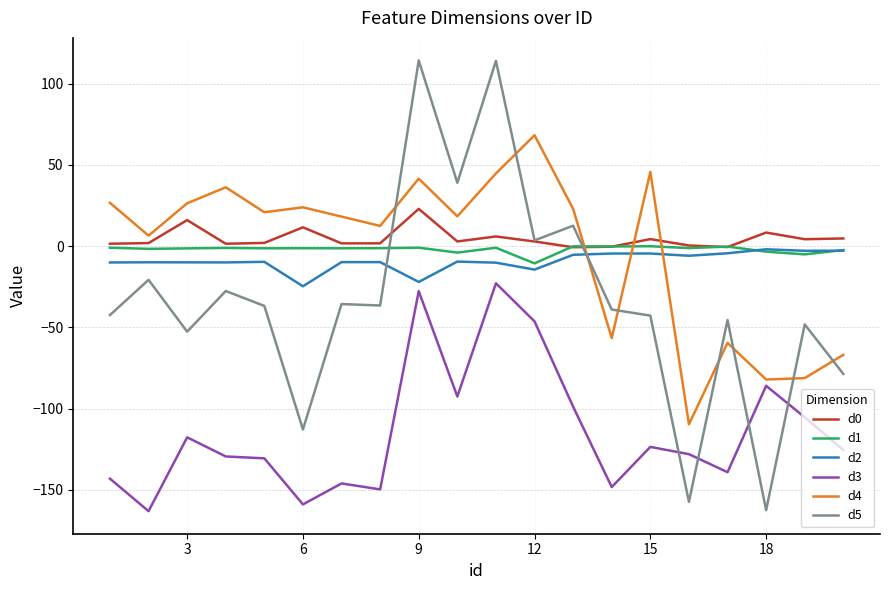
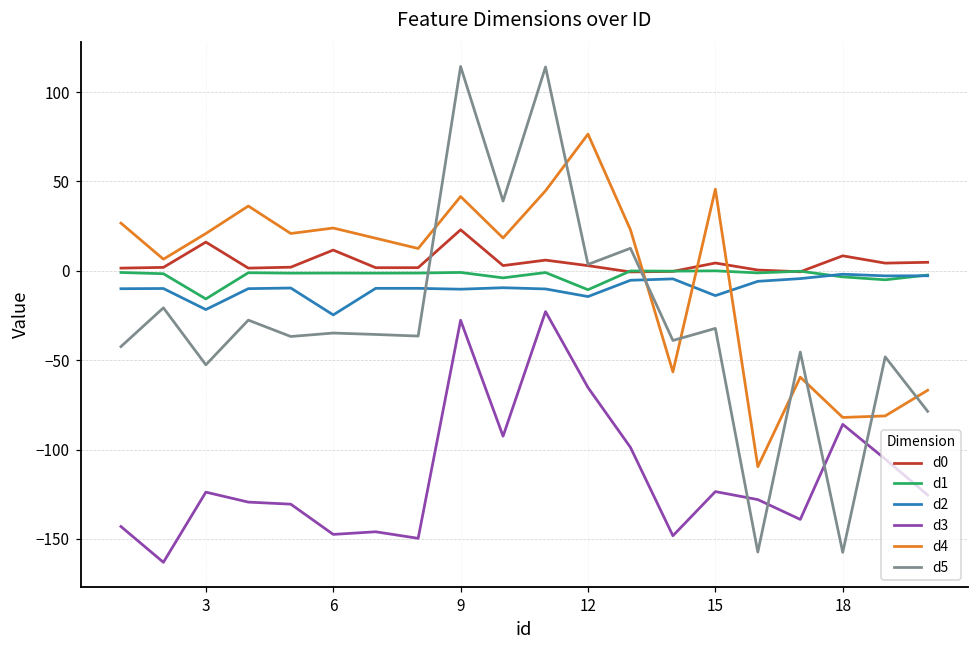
d1, 3: -1 -> -16
d2, 3: -10 -> -22
d3, 3: -118 -> -124
d4, 3: 26 -> 21
d3, 6: -159 -> -147
d5, 6: -113 -> -35
d2, 9: -22 -> -10
d3, 12: -46 -> -65
d4, 12: 68 -> 77
d2, 15: -4 -> -14
d5, 15: -43 -> -32
d5, 18: -162 -> -158
